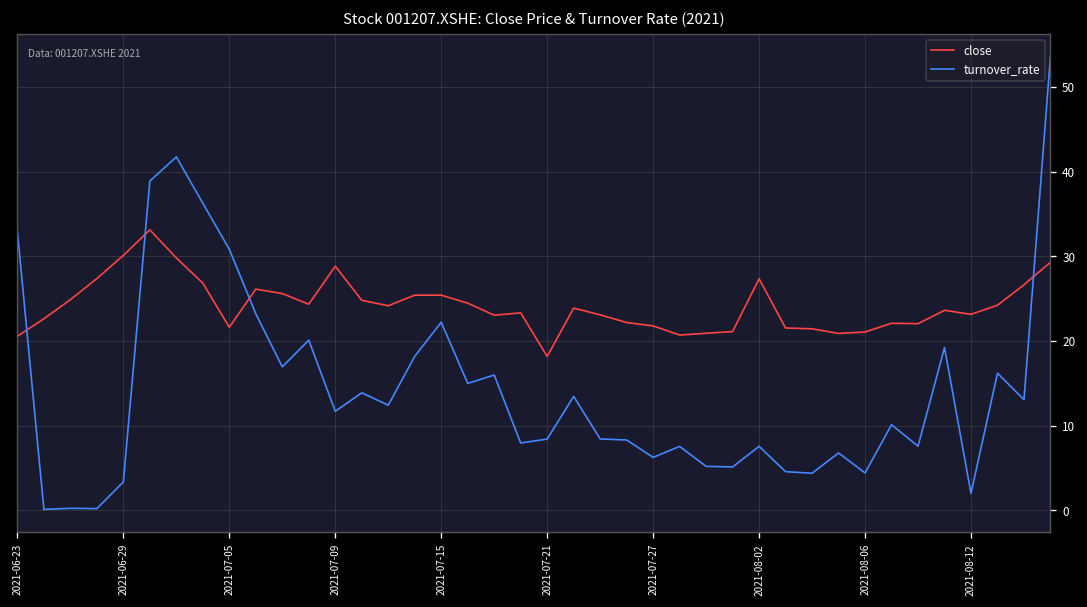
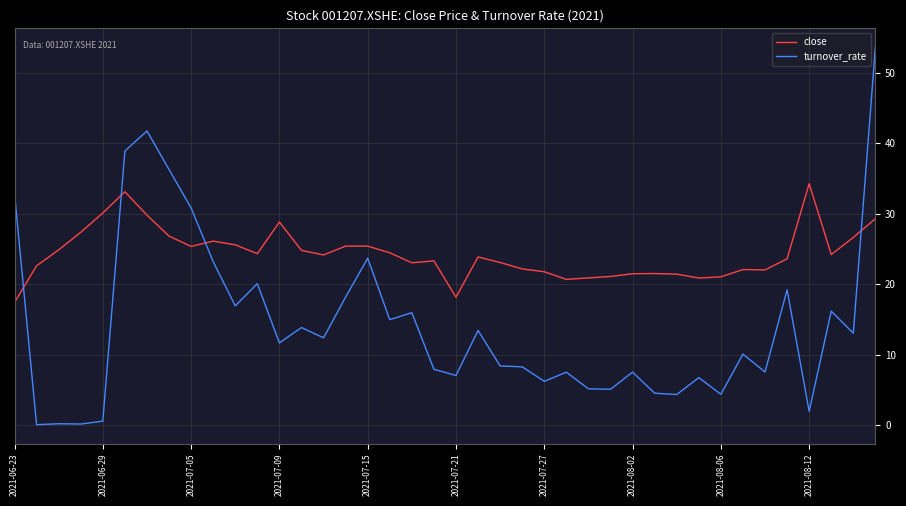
close, 2021-06-23: 21 -> 17
turnover_rate, 2021-06-29: 3 -> 1
close, 2021-07-05: 22 -> 25
turnover_rate, 2021-07-15: 22 -> 24
turnover_rate, 2021-07-21: 8 -> 7
close, 2021-08-02: 27 -> 21
close, 2021-08-12: 23 -> 34
